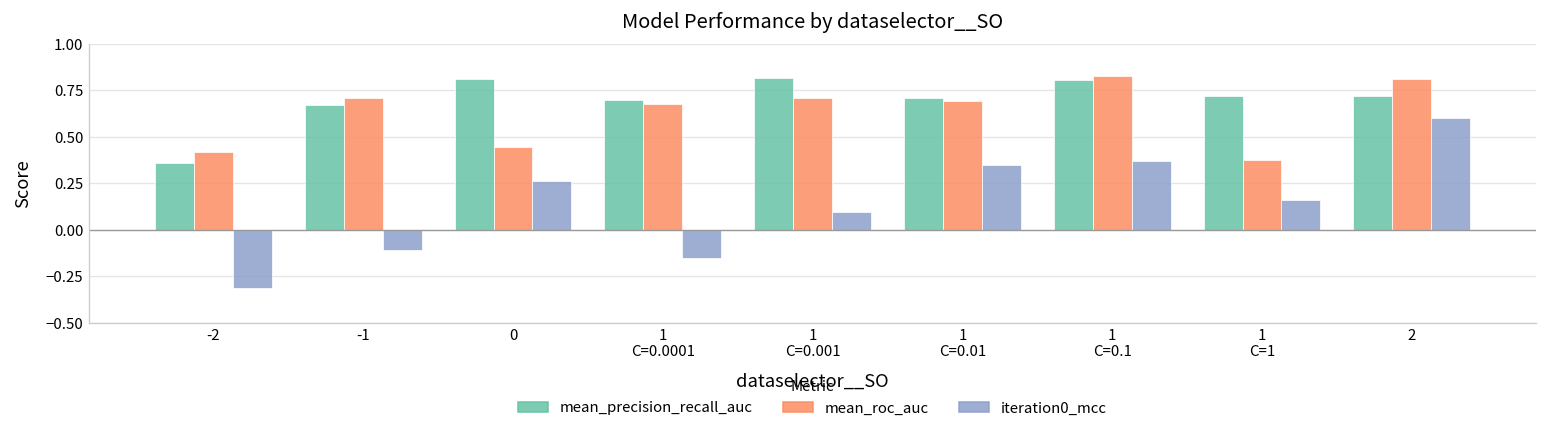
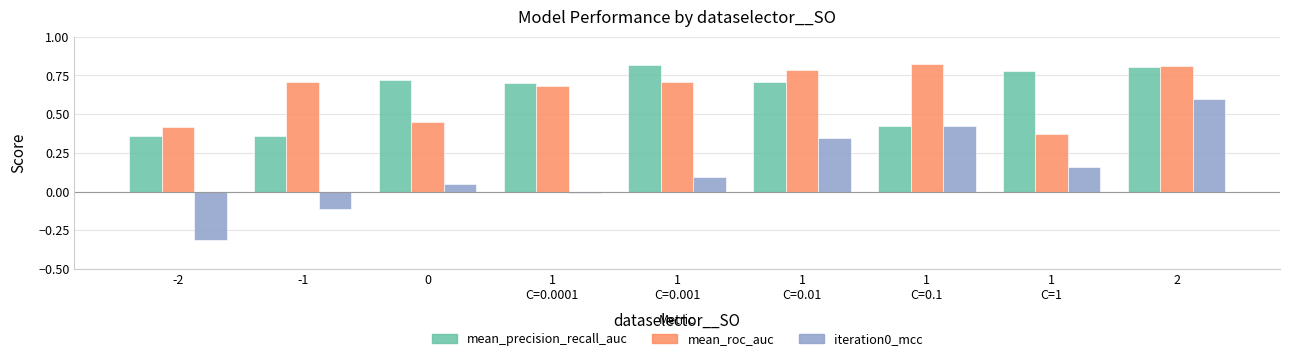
mean_precision_recall_auc, -1: 0.67 -> 0.36
mean_precision_recall_auc, 0: 0.81 -> 0.72
iteration0_mcc, 0: 0.26 -> 0.05
iteration0_mcc, 1 C=0.0001: -0.15 -> -0.01
mean_roc_auc, 1 C=0.01: 0.69 -> 0.78
mean_precision_recall_auc, 1 C=0.1: 0.80 -> 0.42
iteration0_mcc, 1 C=0.1: 0.37 -> 0.42
mean_precision_recall_auc, 1 C=1: 0.72 -> 0.78
mean_precision_recall_auc, 2: 0.72 -> 0.80
